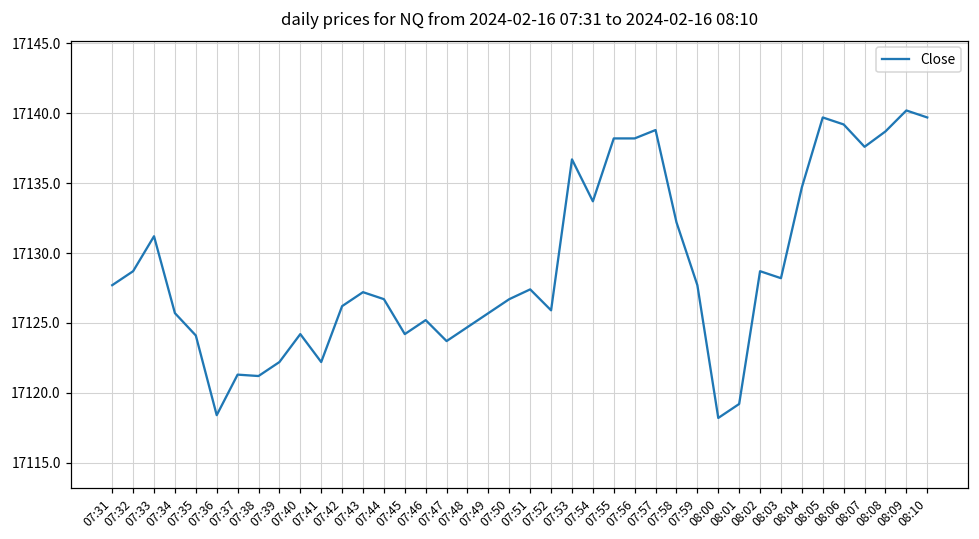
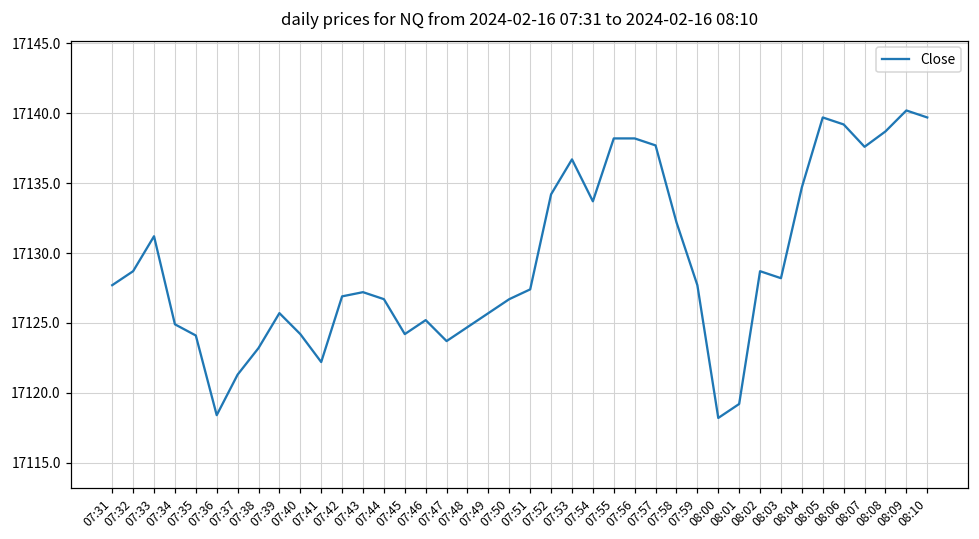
07:34: 17125.7 -> 17124.9
07:38: 17121.2 -> 17123.2
07:39: 17122.2 -> 17125.7
07:42: 17126.2 -> 17126.9
07:52: 17125.9 -> 17134.2
07:57: 17138.8 -> 17137.7
